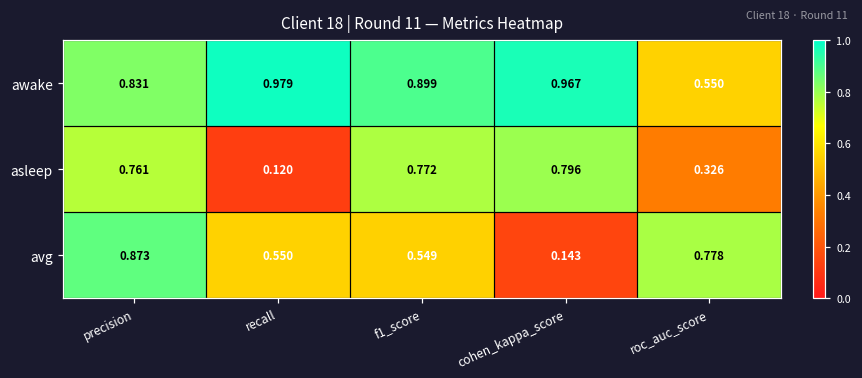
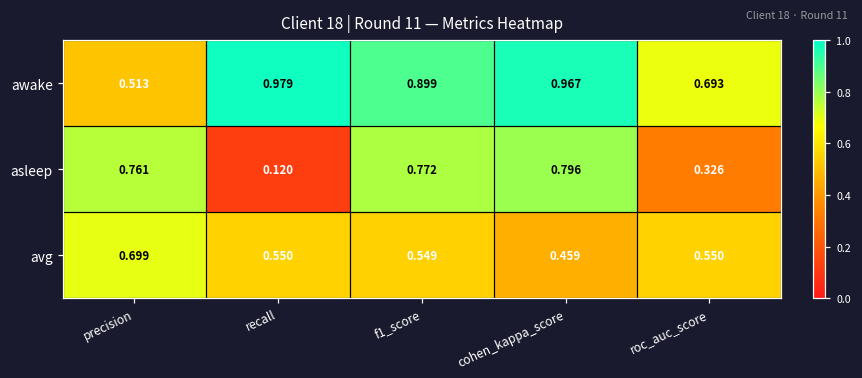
awake, precision: 0.831 -> 0.513
awake, roc_auc_score: 0.550 -> 0.693
avg, precision: 0.873 -> 0.699
avg, cohen_kappa_score: 0.143 -> 0.459
avg, roc_auc_score: 0.778 -> 0.550
